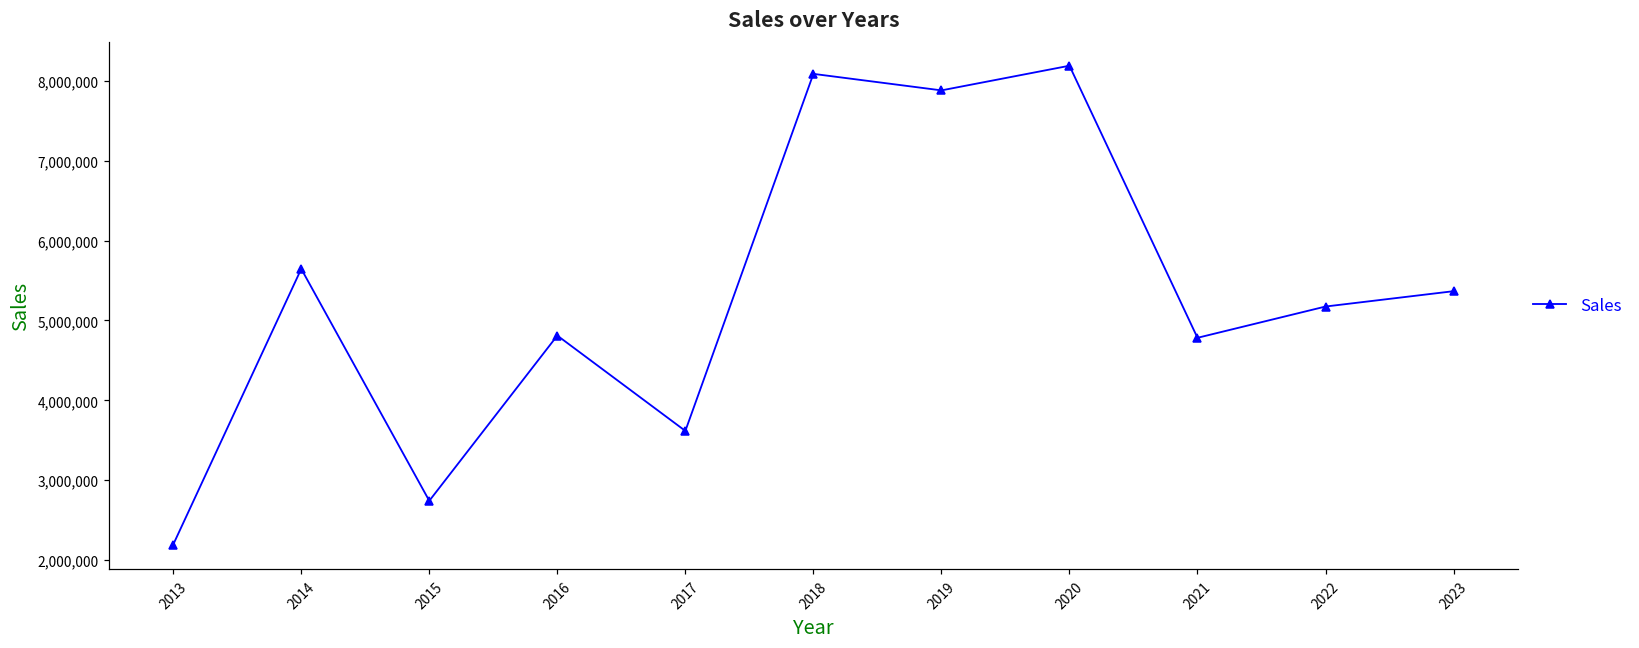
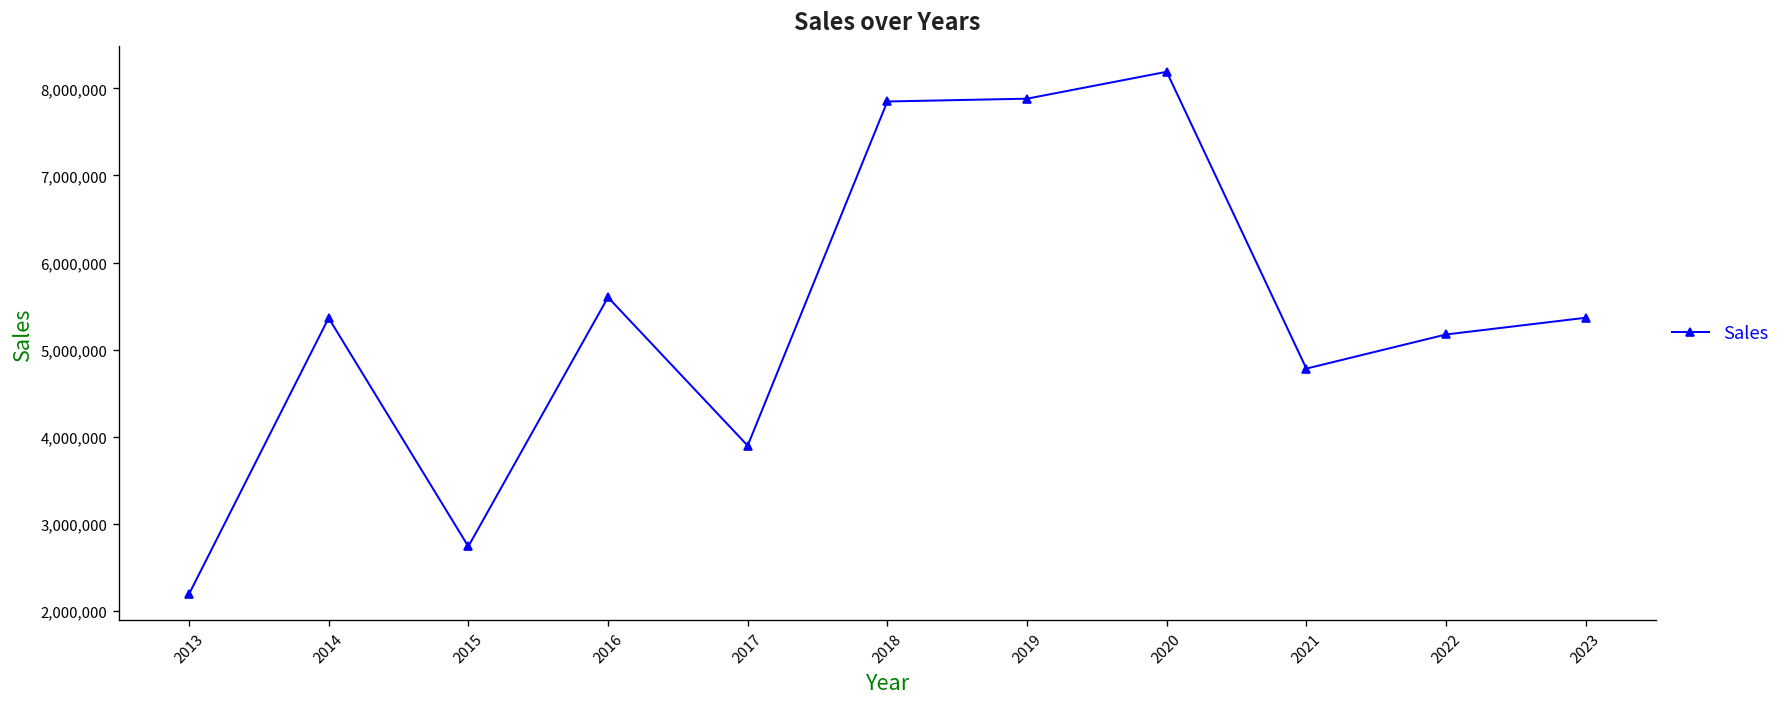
2014: 5,600,000 -> 5,400,000
2016: 4,800,000 -> 5,600,000
2017: 3,600,000 -> 3,900,000
2018: 8,100,000 -> 7,800,000
